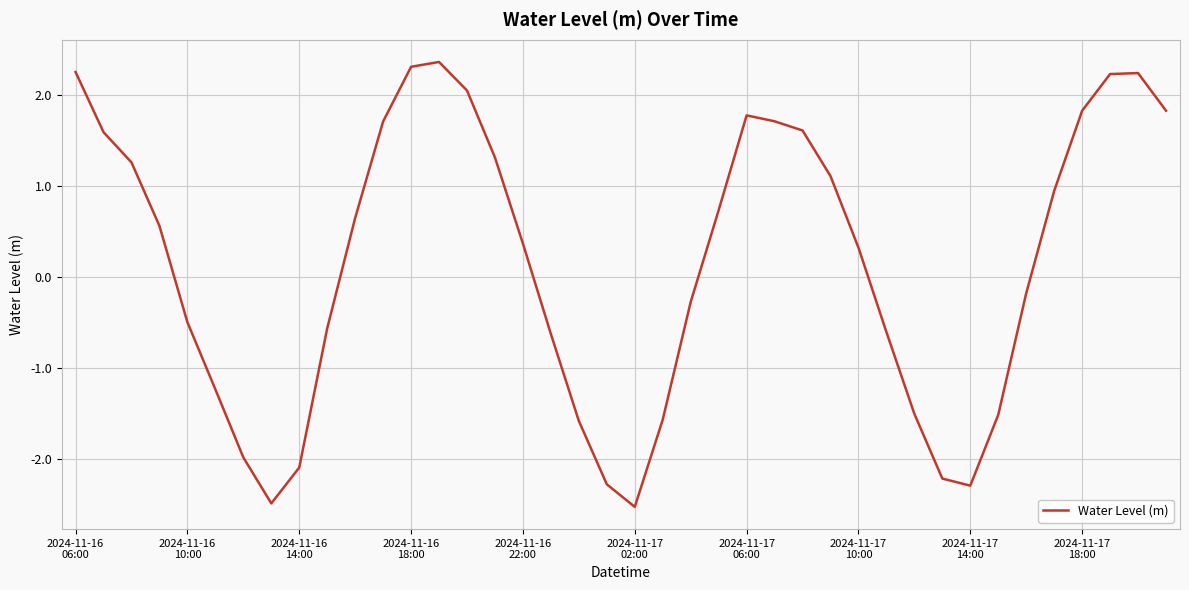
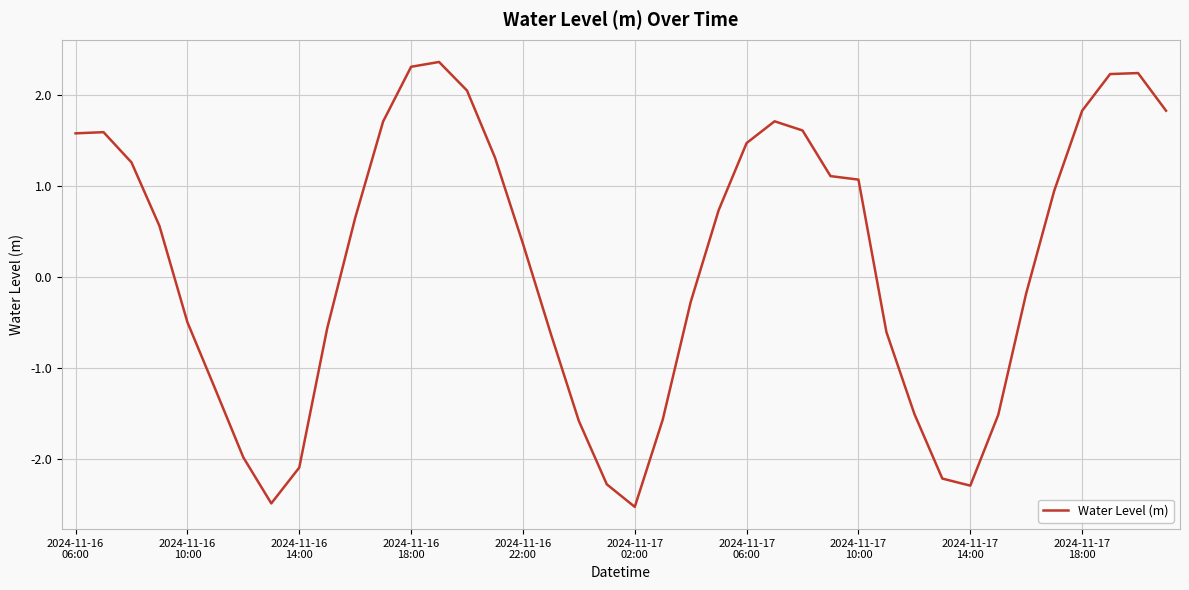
2024-11-16 06:00: 2.3 -> 1.6
2024-11-17 06:00: 1.8 -> 1.5
2024-11-17 10:00: 0.3 -> 1.1
